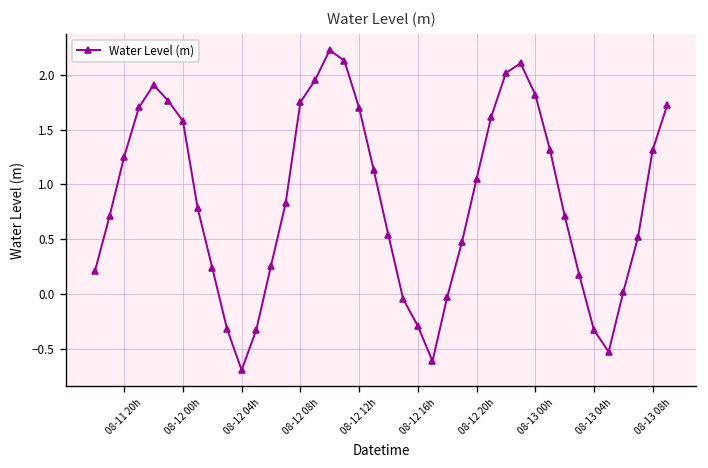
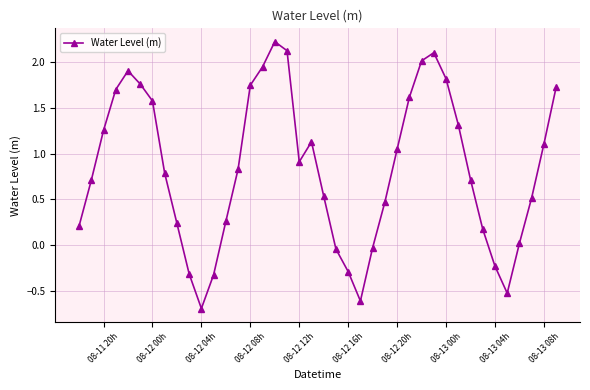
08-12 12h: 1.7 -> 0.9
08-13 04h: -0.3 -> -0.2
08-13 08h: 1.3 -> 1.1
